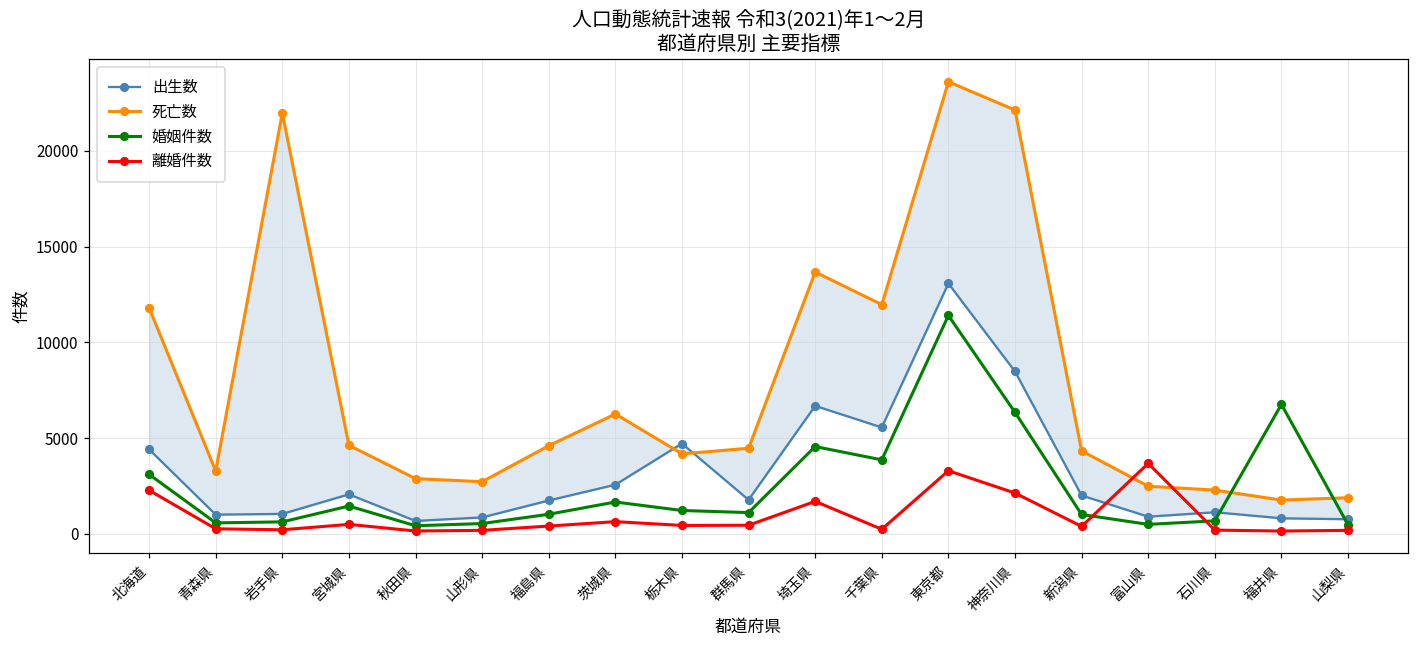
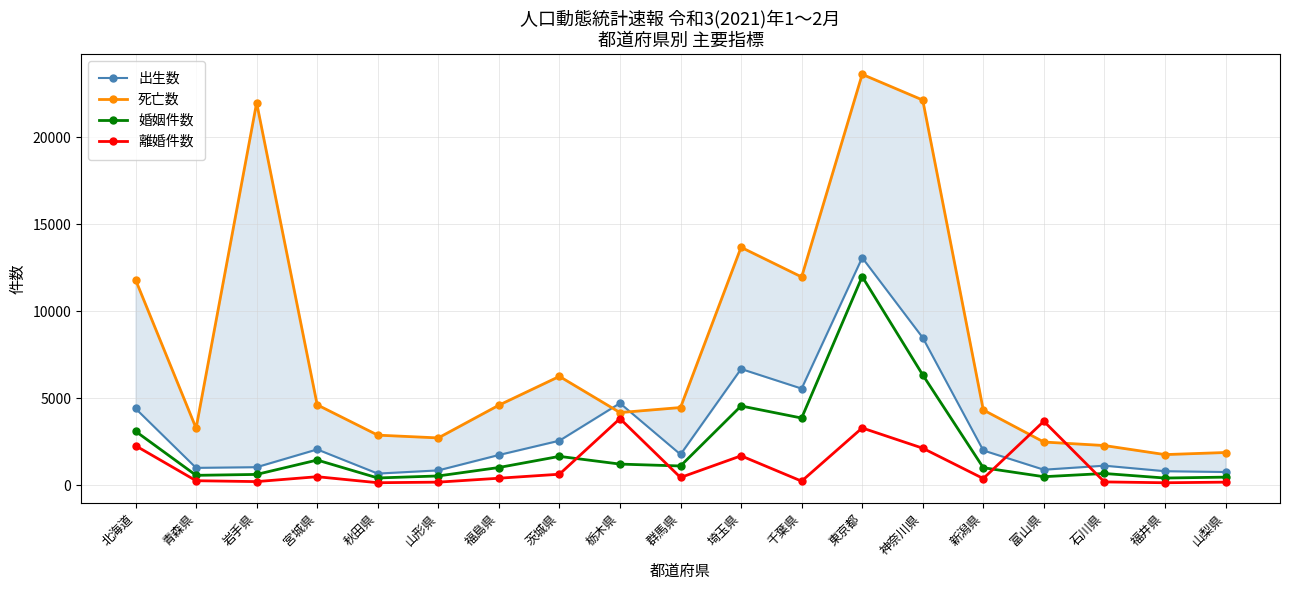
離婚件数, 栃木県: 400 -> 3800
婚姻件数, 東京都: 11400 -> 12000
婚姻件数, 福井県: 6800 -> 400
